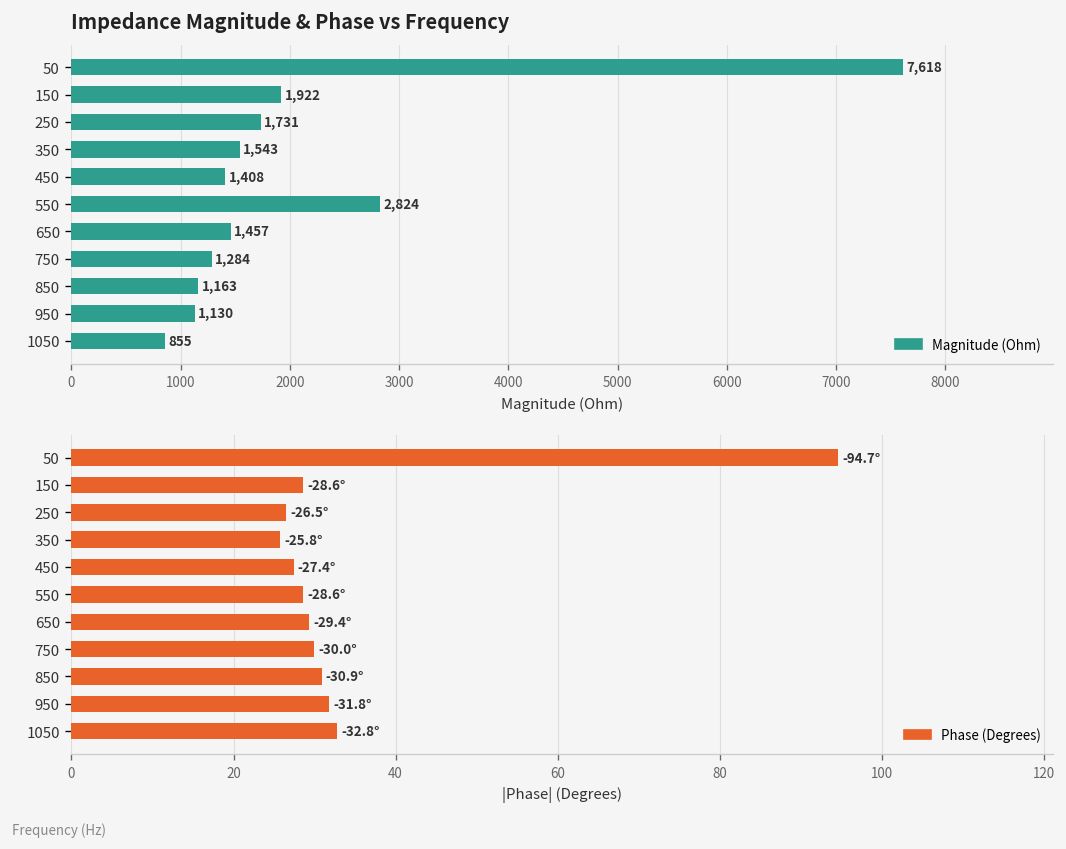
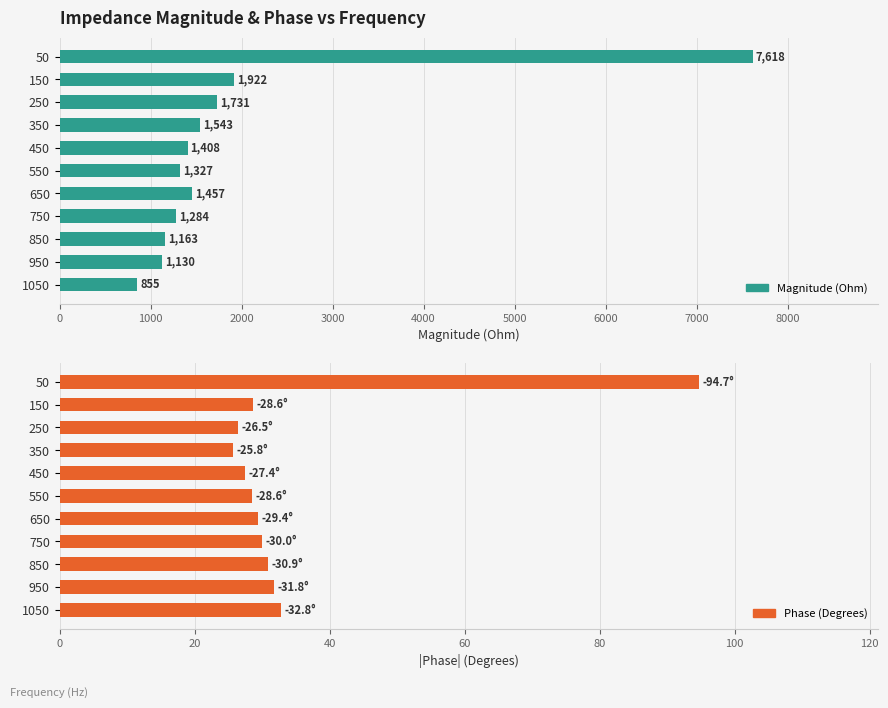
Impedance Magnitude & Phase vs Frequency, 550: 2,824 -> 1,327
